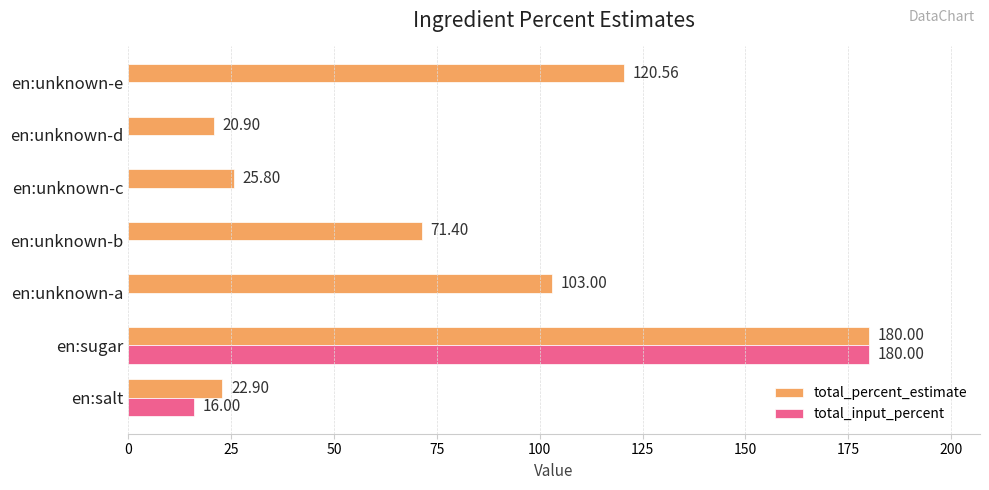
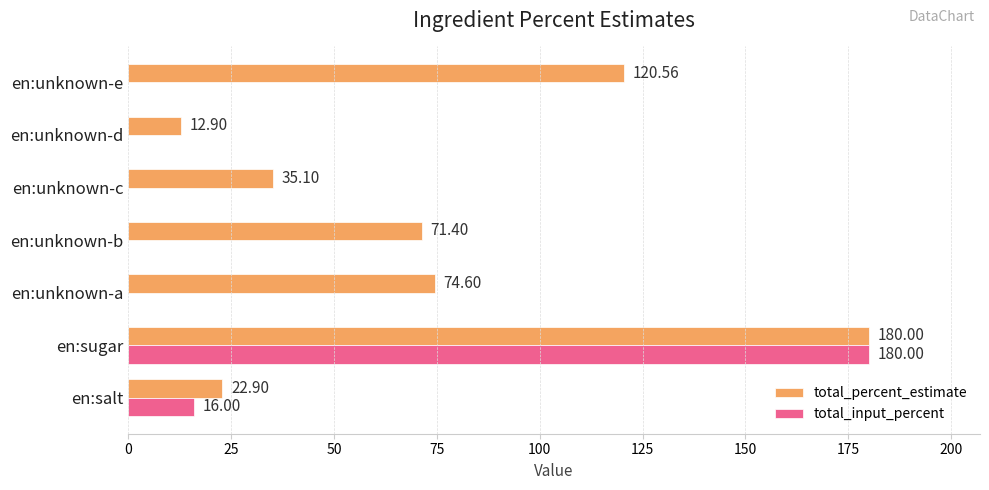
total_percent_estimate, en:unknown-d: 20.90 -> 12.90
total_percent_estimate, en:unknown-c: 25.80 -> 35.10
total_percent_estimate, en:unknown-a: 103.00 -> 74.60
